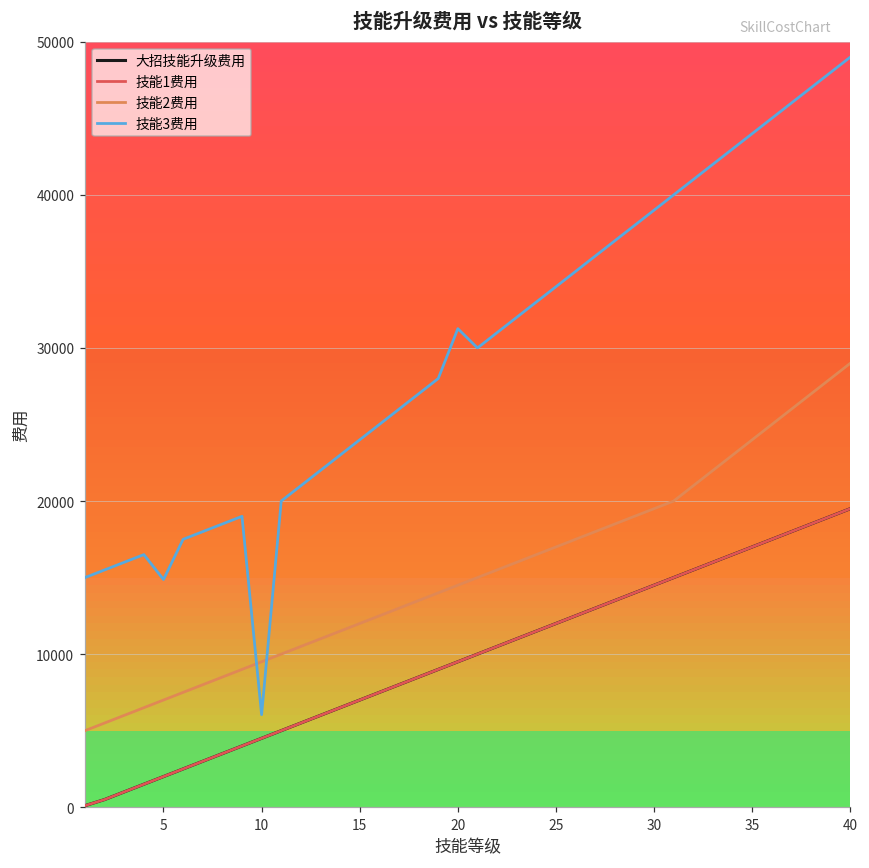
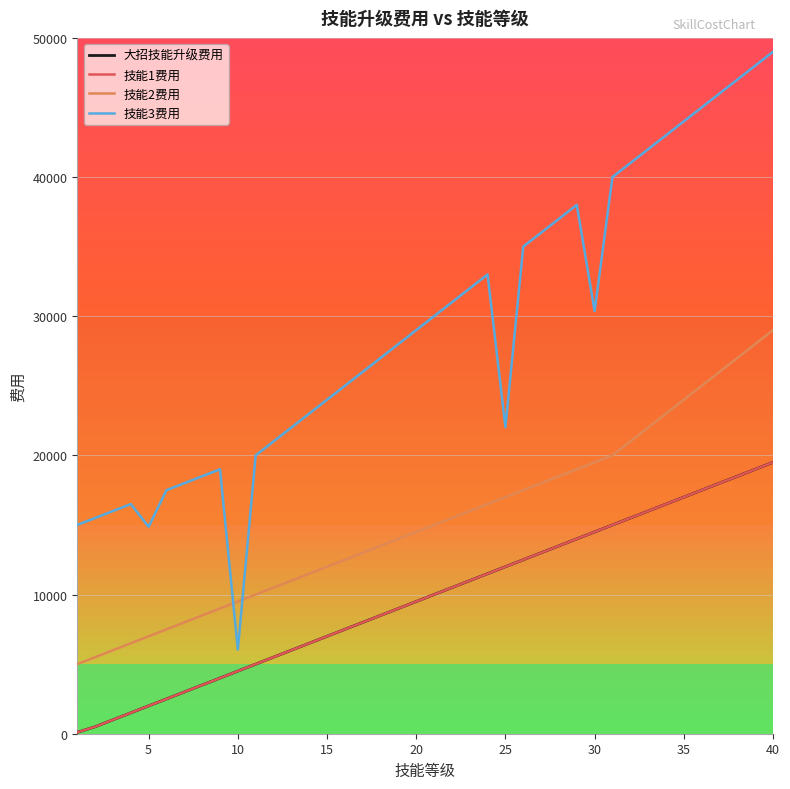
技能3费用, 20: 31300 -> 29000
技能3费用, 25: 34000 -> 22000
技能3费用, 30: 39000 -> 30400
